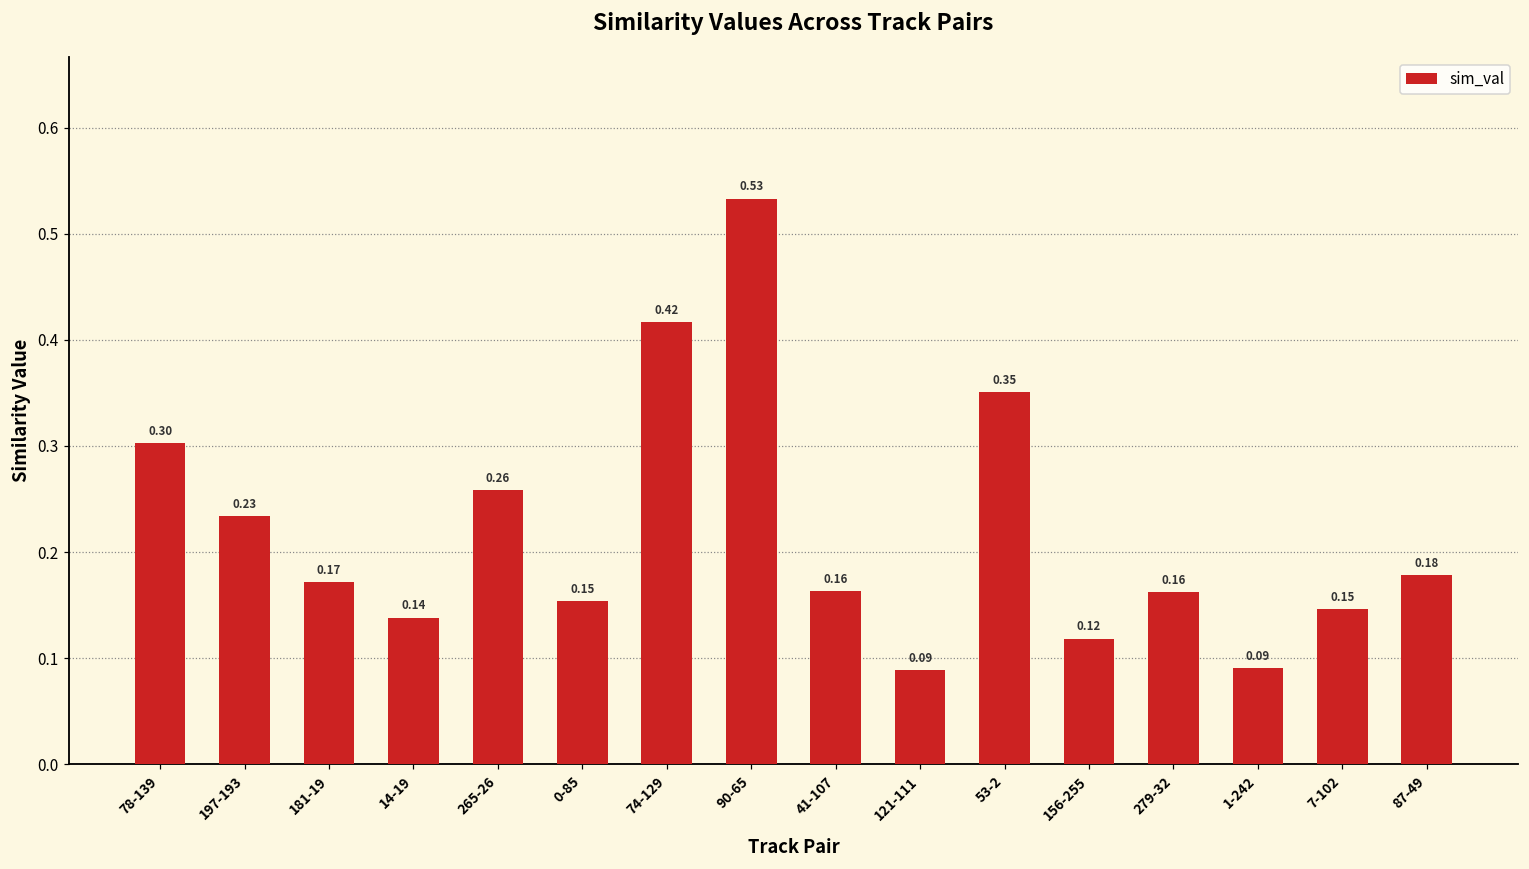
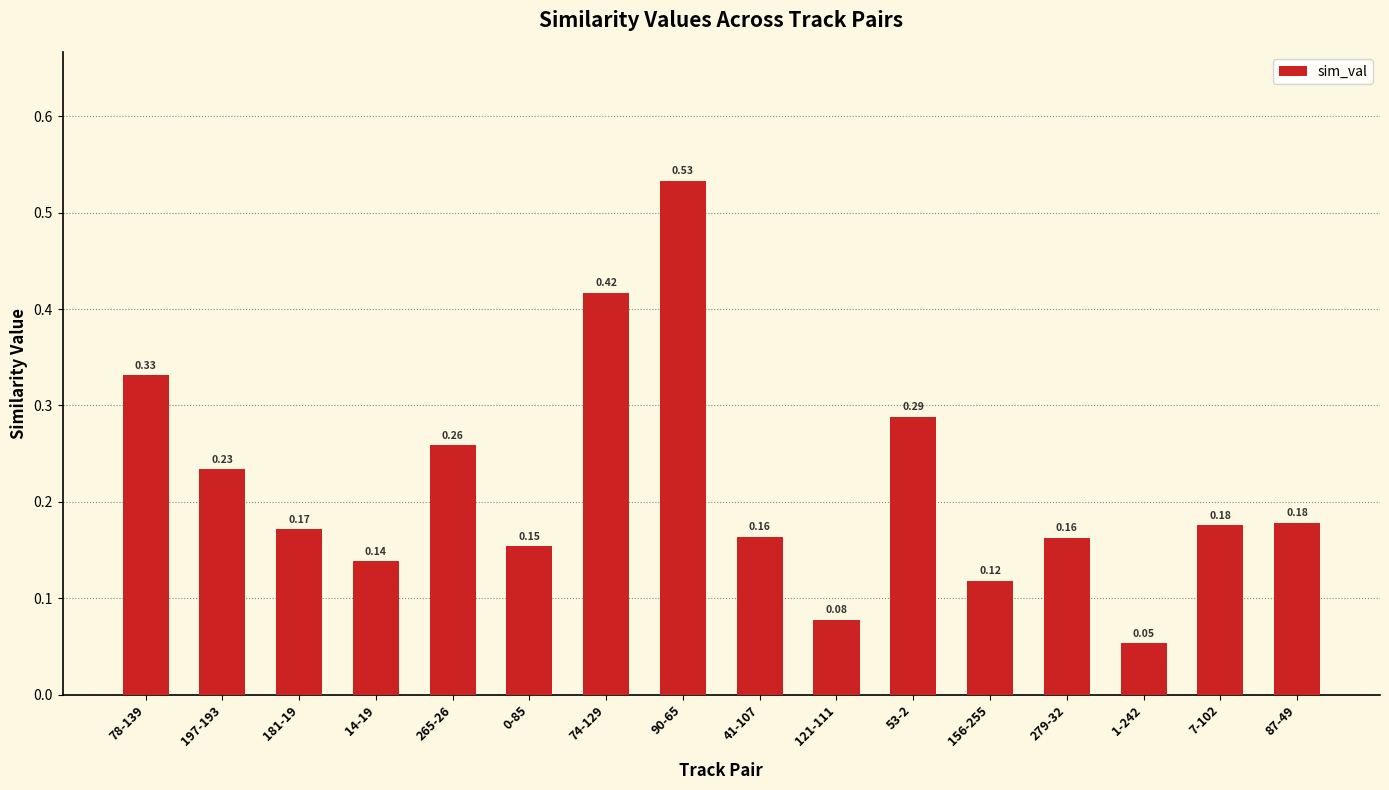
78-139: 0.30 -> 0.33
121-111: 0.09 -> 0.08
53-2: 0.35 -> 0.29
1-242: 0.09 -> 0.05
7-102: 0.15 -> 0.18
